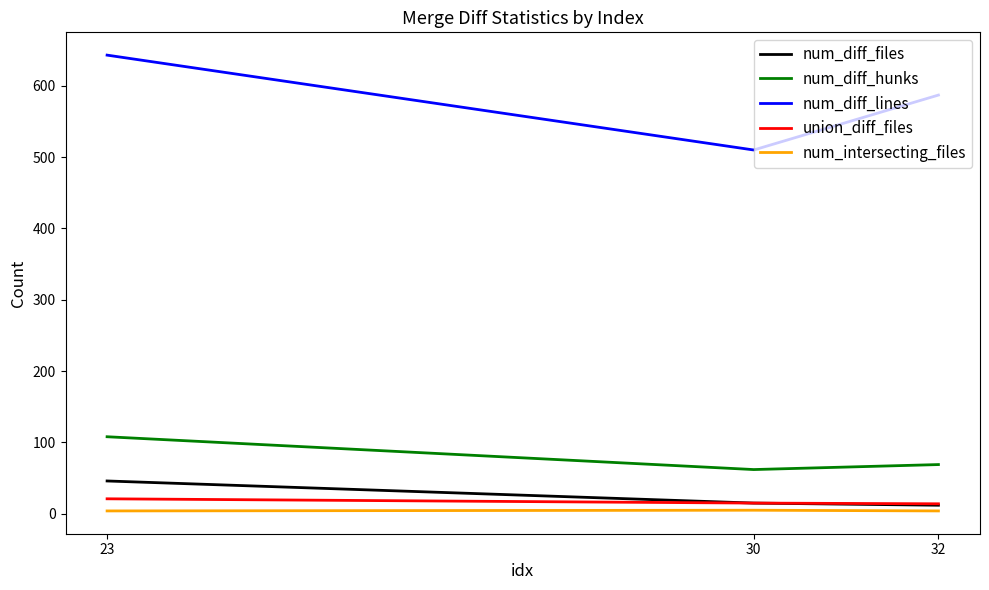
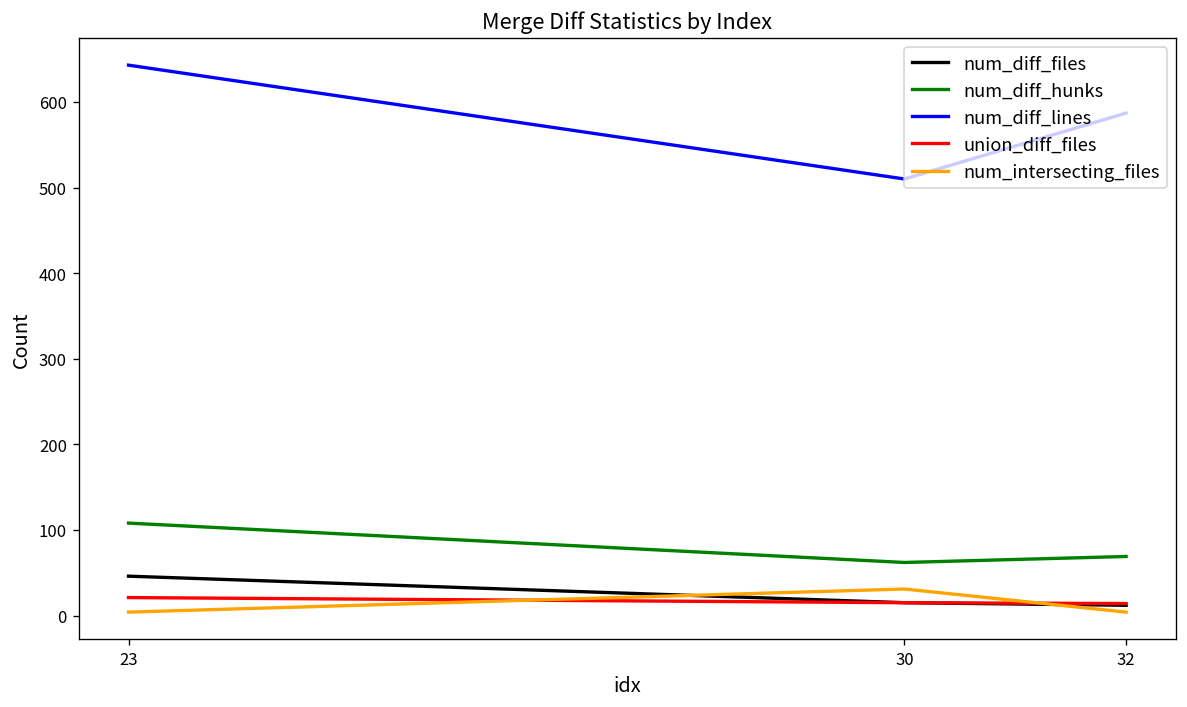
num_intersecting_files, 30: 10 -> 30
